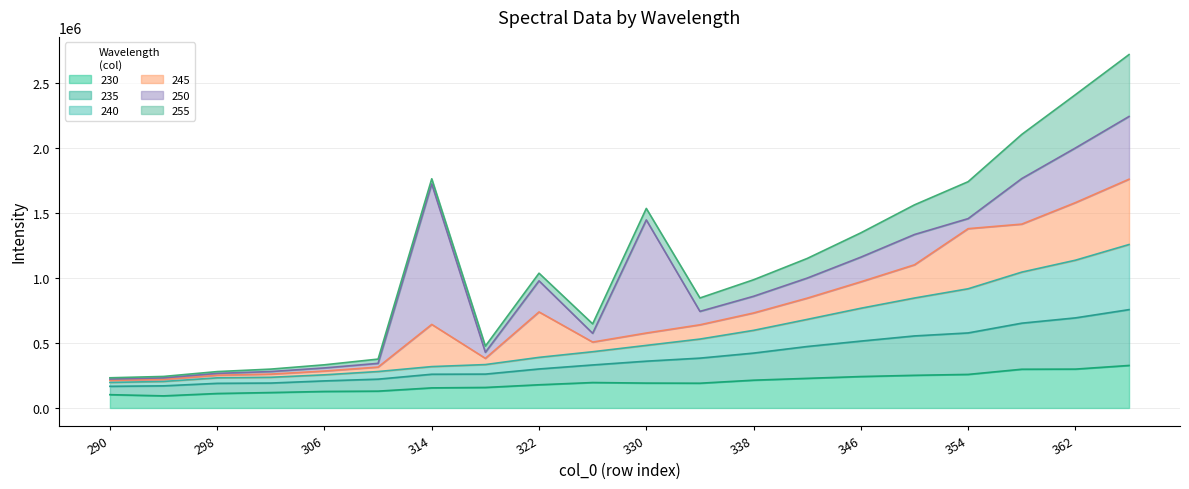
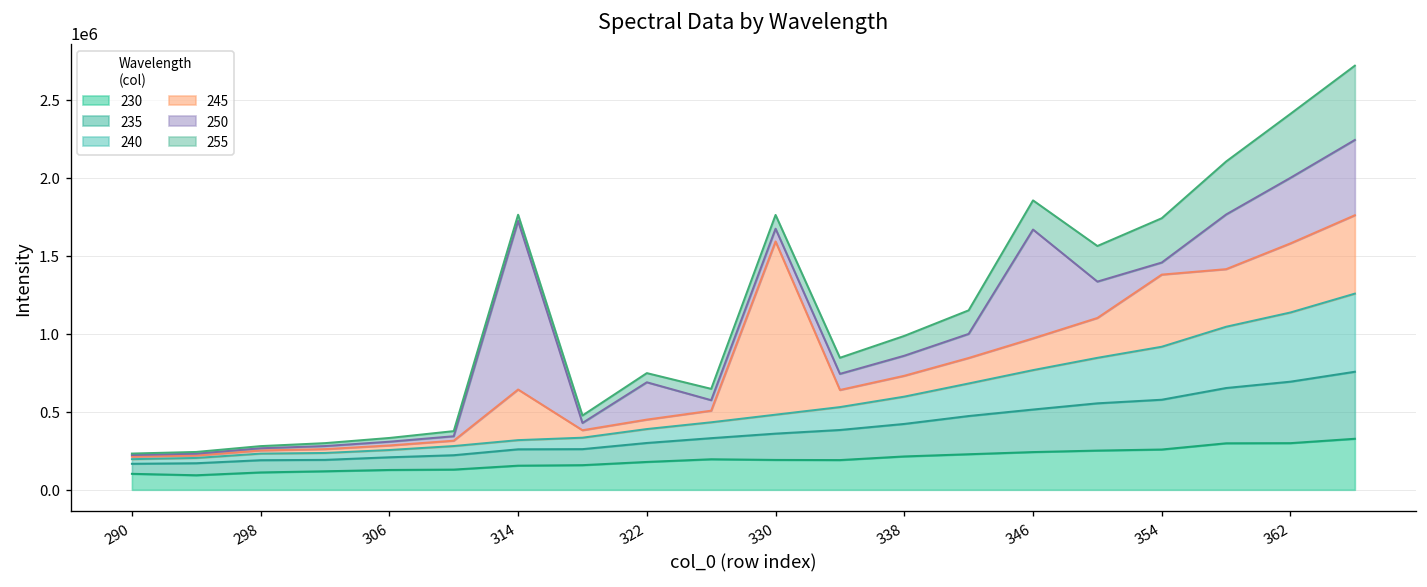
245, 322: 350000 -> 60000
245, 330: 100000 -> 1110000
250, 330: 870000 -> 80000
250, 346: 190000 -> 700000
